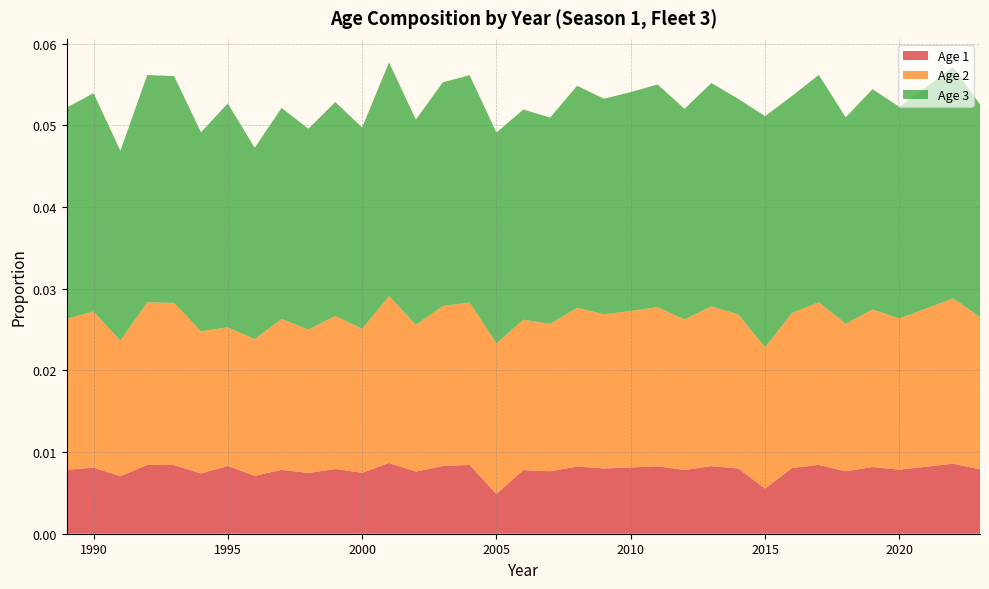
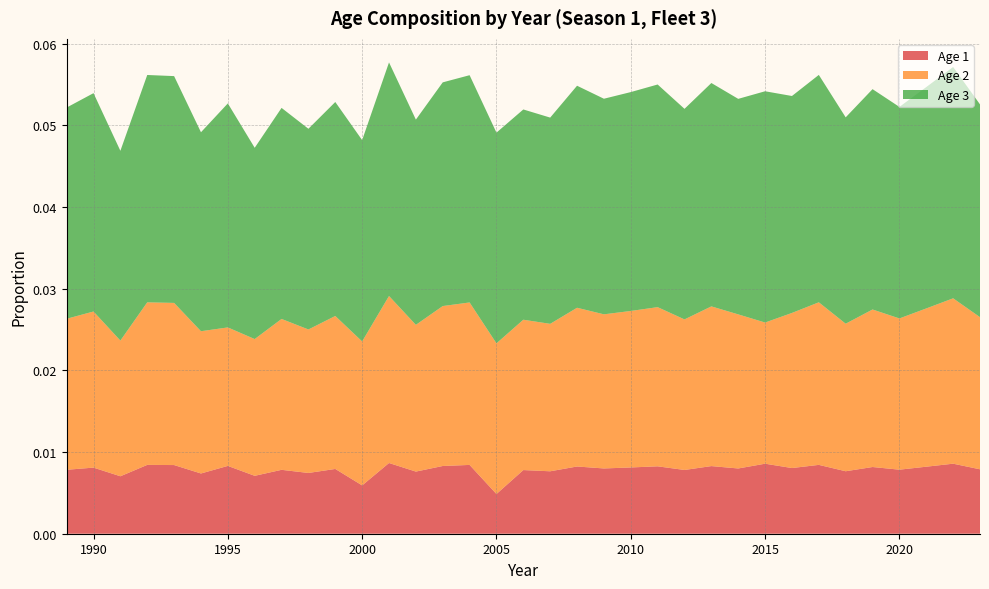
Age 1, 2000: 0.007 -> 0.006
Age 1, 2015: 0.006 -> 0.009
